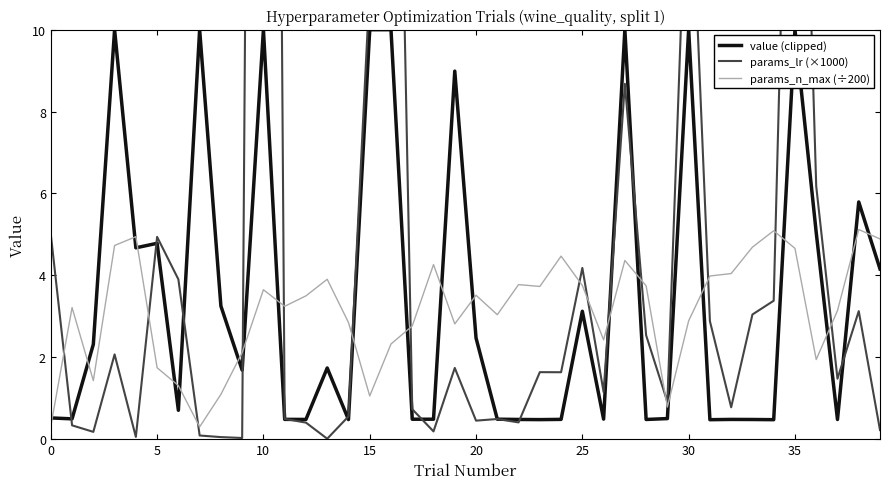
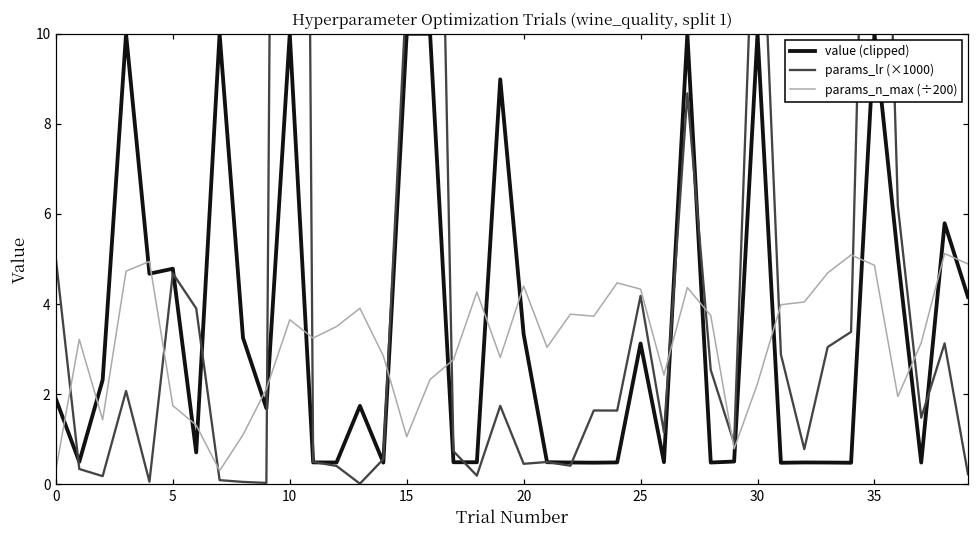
value (clipped), 0: 0.5 -> 1.9
params_lr (×1000), 5: 4.9 -> 4.7
value (clipped), 20: 2.5 -> 3.3
params_n_max (÷200), 20: 3.5 -> 4.4
params_n_max (÷200), 25: 3.8 -> 4.3
params_n_max (÷200), 30: 2.9 -> 2.2
params_n_max (÷200), 35: 4.7 -> 4.9
